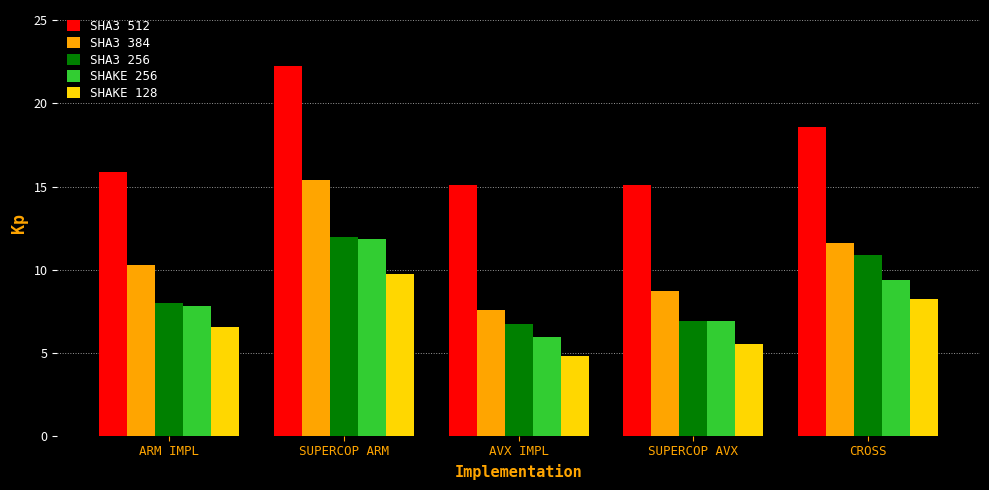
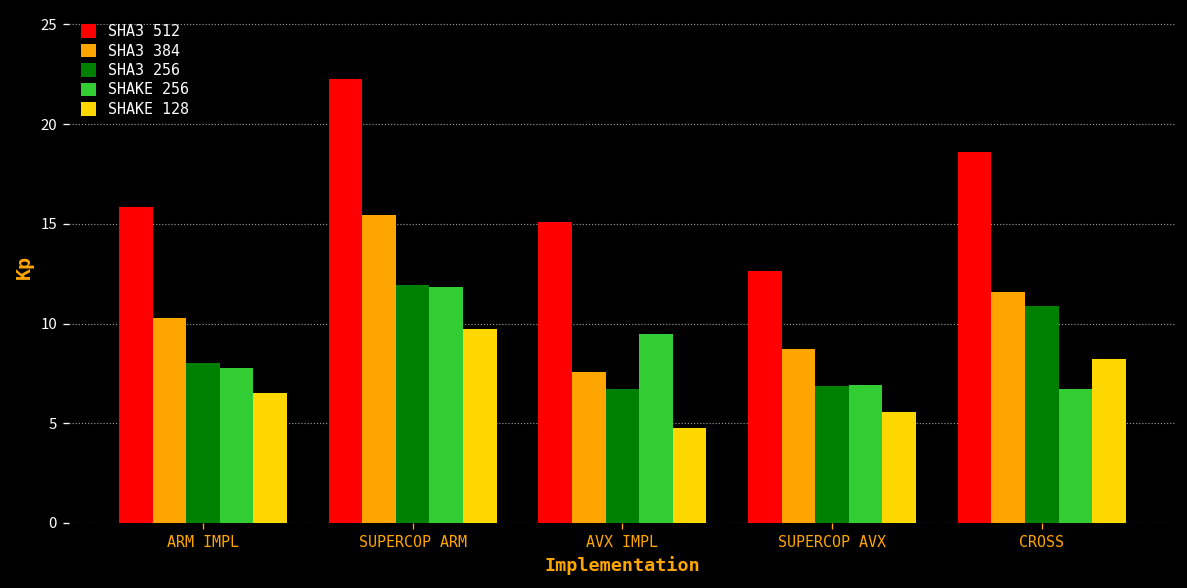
SHAKE 256, AVX IMPL: 6.0 -> 9.5
SHA3 512, SUPERCOP AVX: 15.1 -> 12.6
SHAKE 256, CROSS: 9.4 -> 6.7
